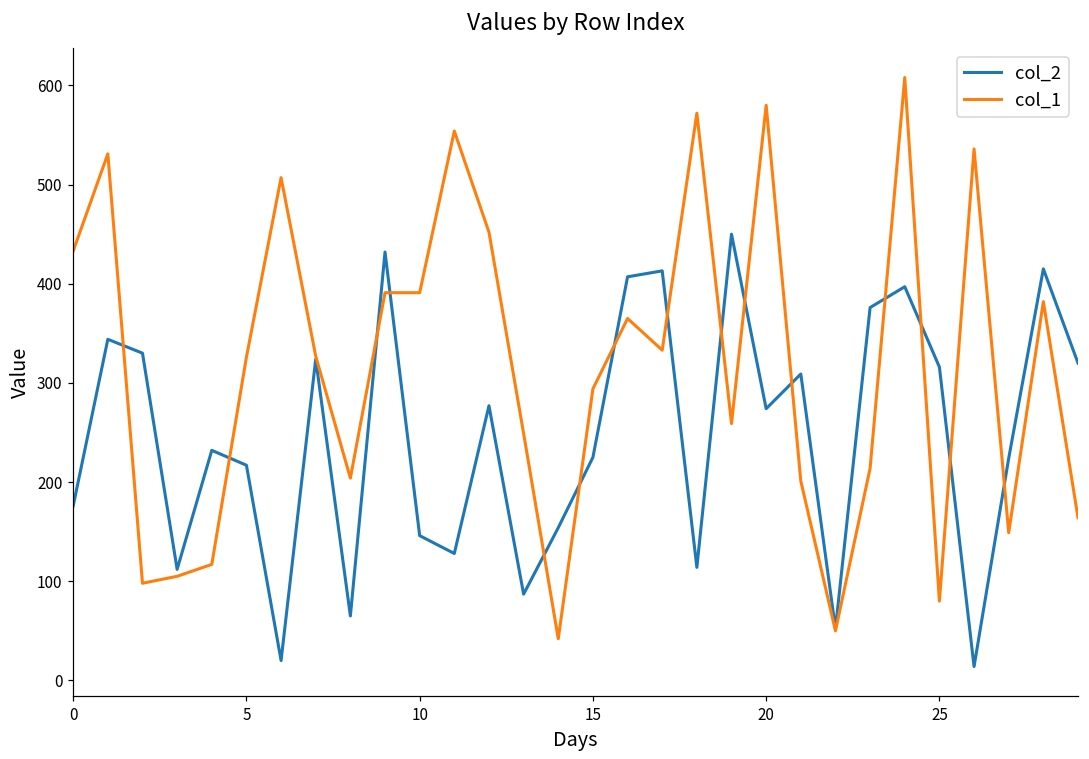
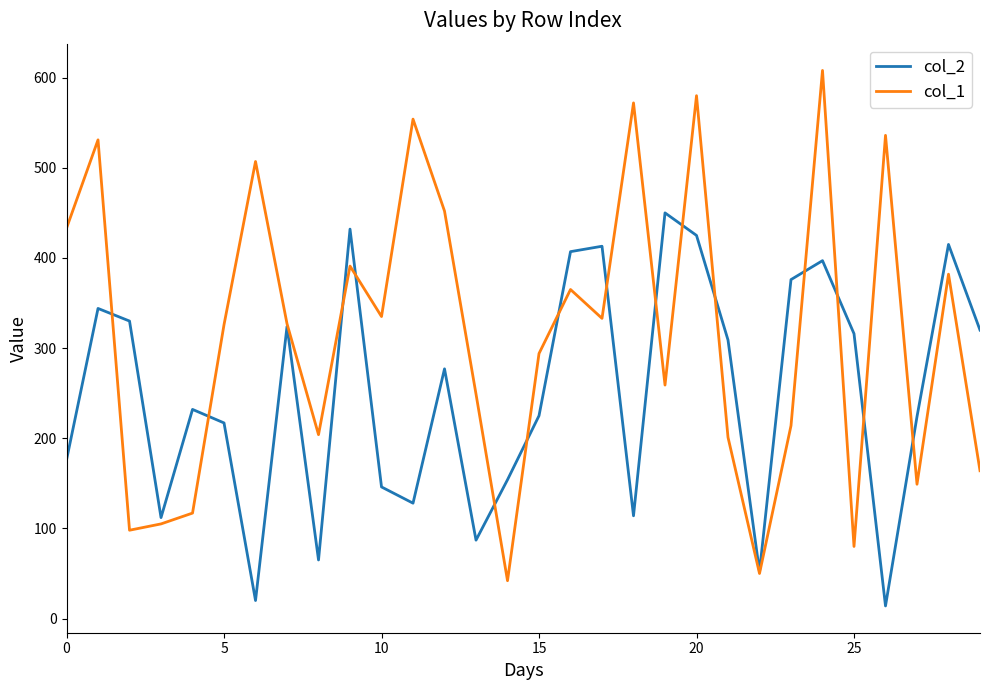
col_1, 10: 390 -> 340
col_2, 20: 270 -> 430
